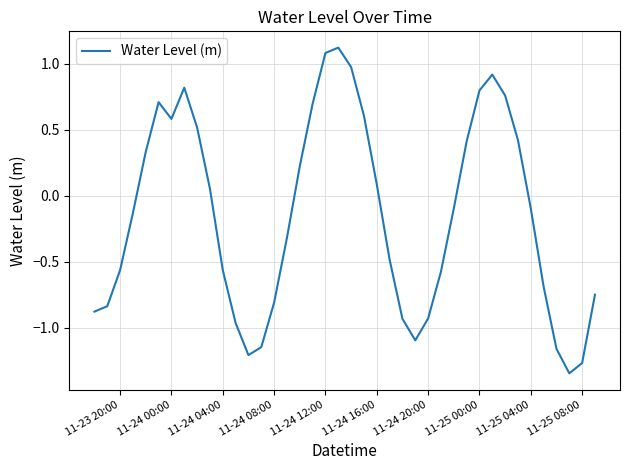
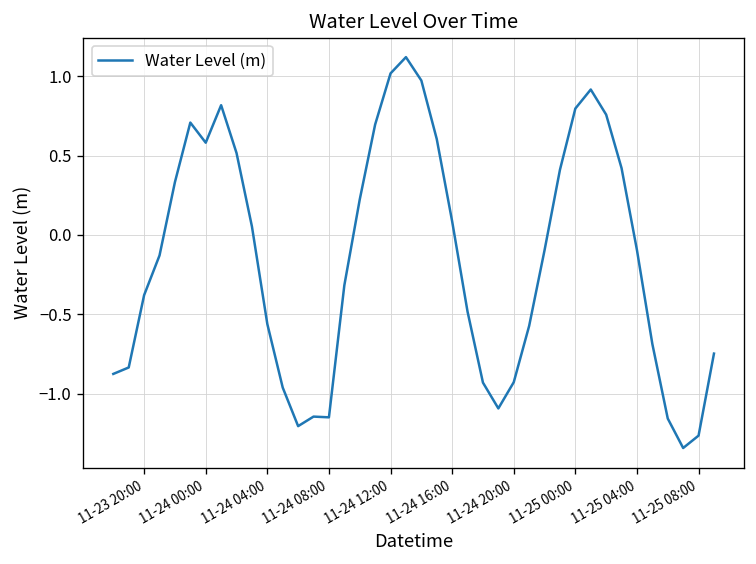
11-23 20:00: -0.56 -> -0.38
11-24 08:00: -0.81 -> -1.15
11-24 12:00: 1.08 -> 1.02
